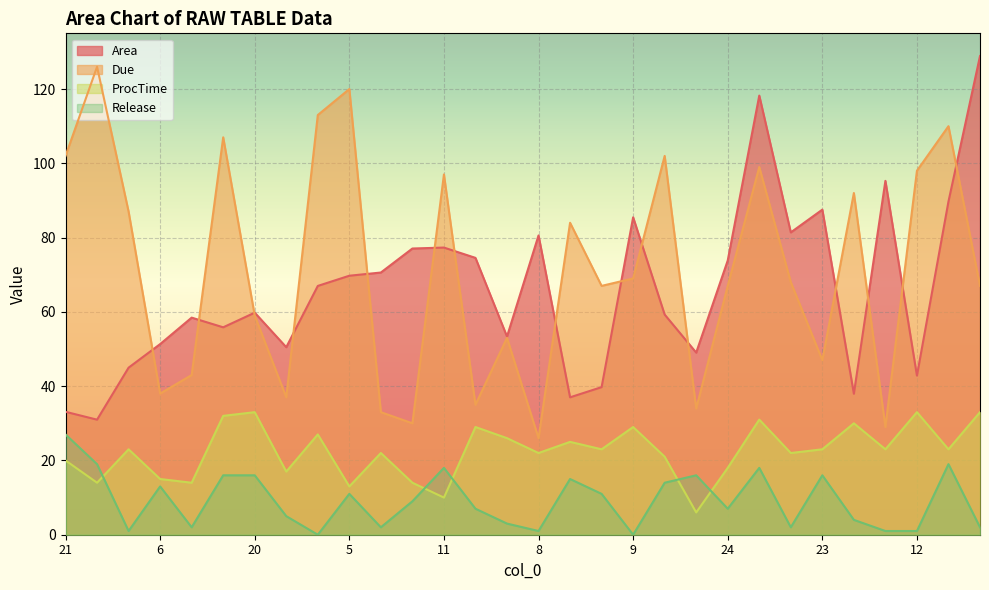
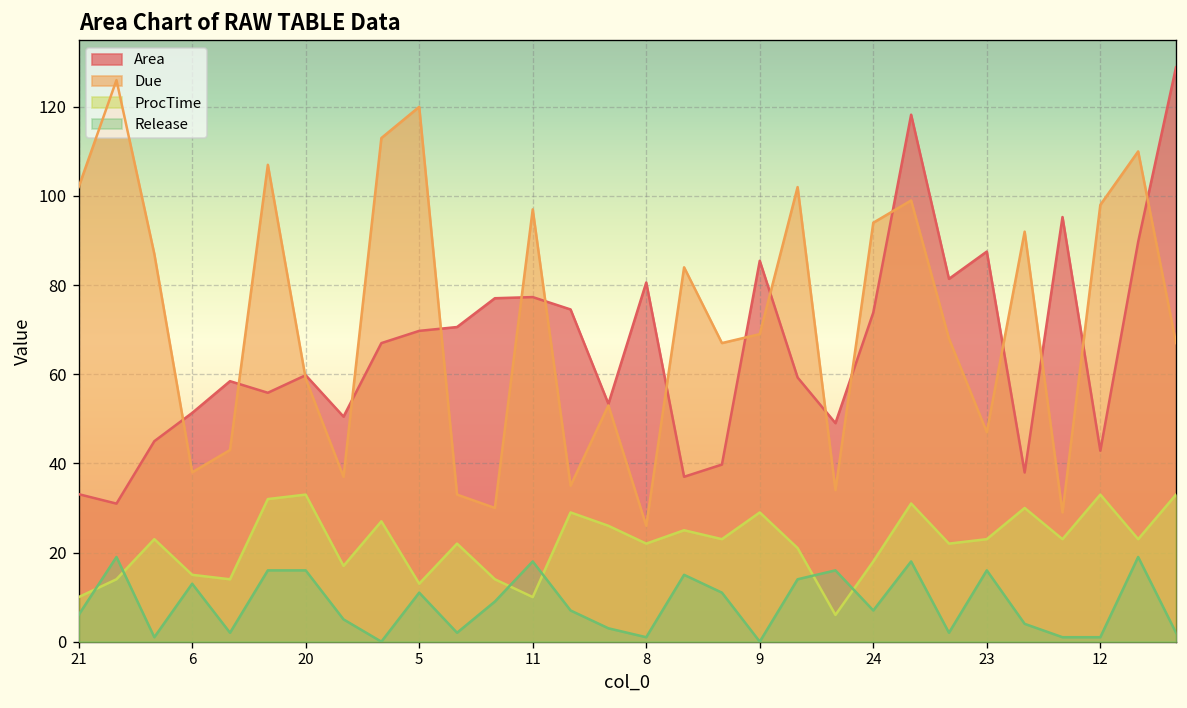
ProcTime, 21: 20 -> 10
Release, 21: 27 -> 6
Due, 24: 67 -> 94
